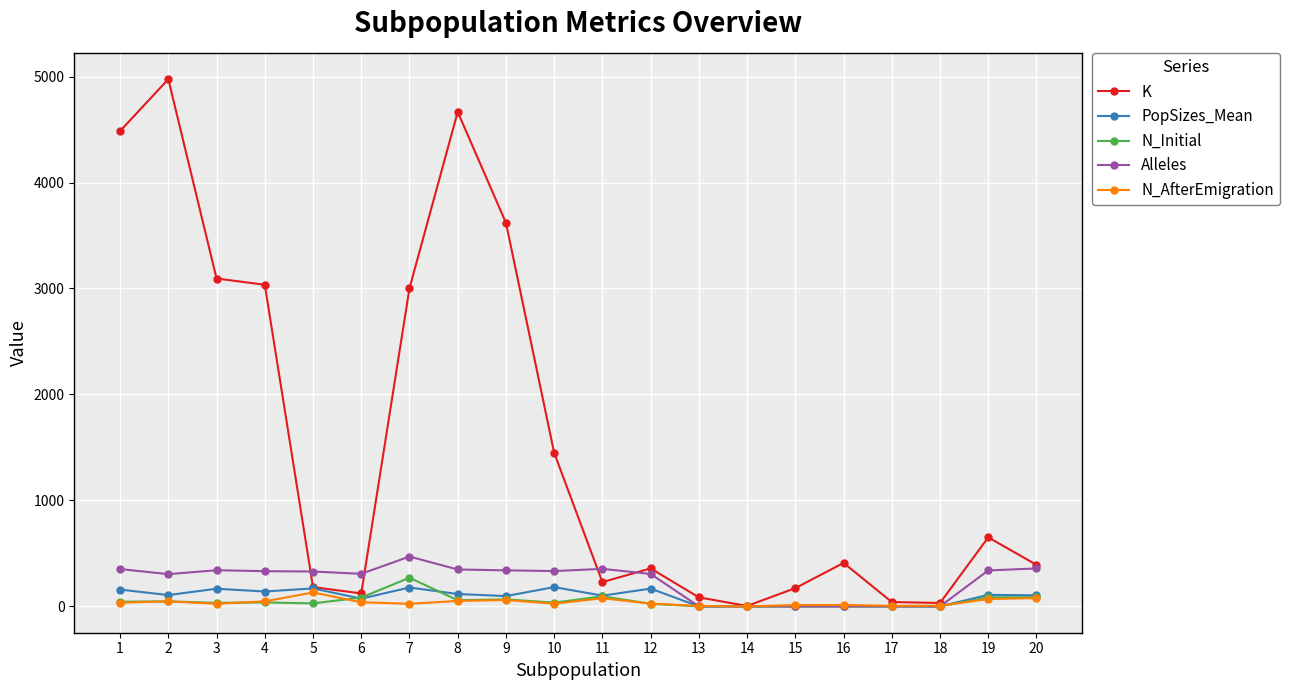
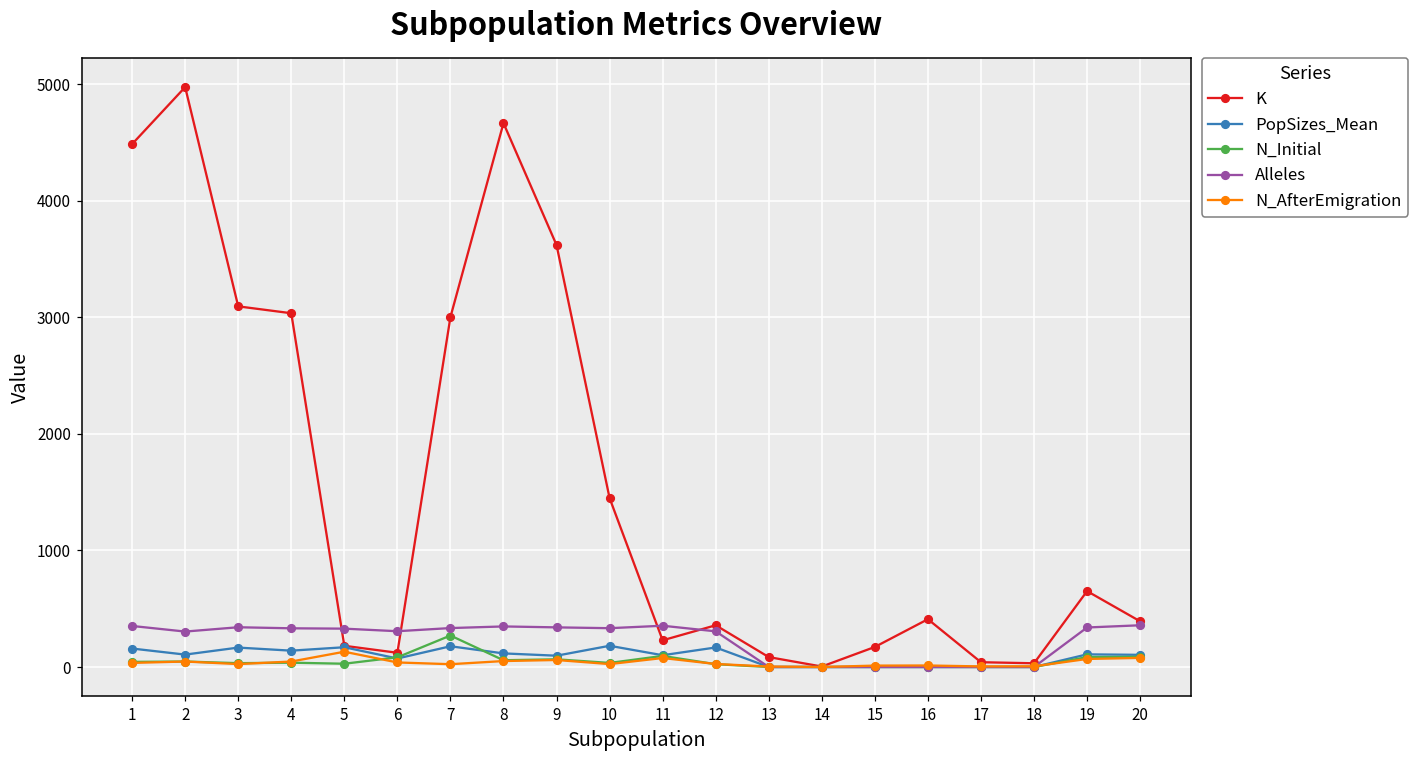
Alleles, 7: 470 -> 330
